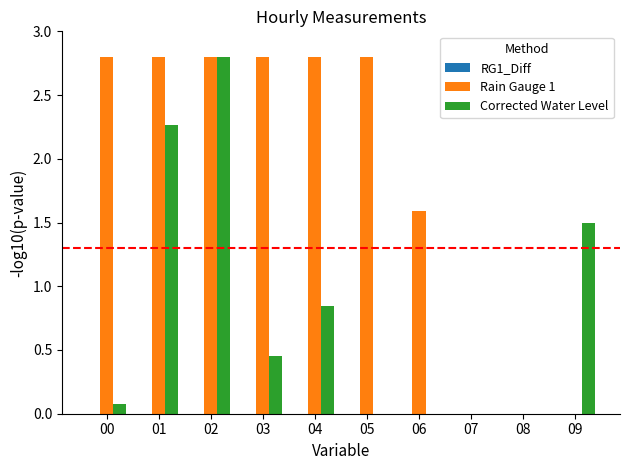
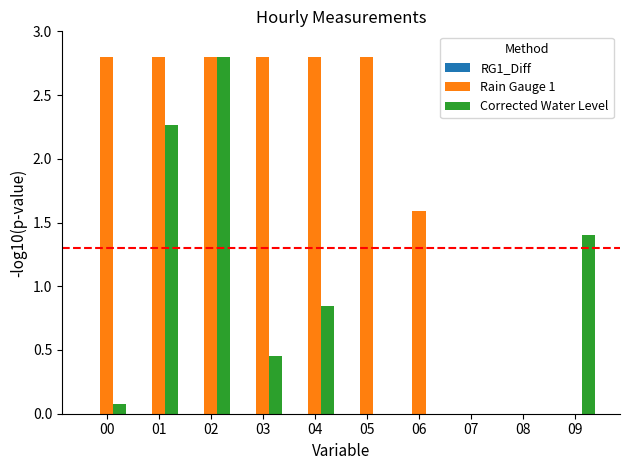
Corrected Water Level, 09: 1.50 -> 1.40
